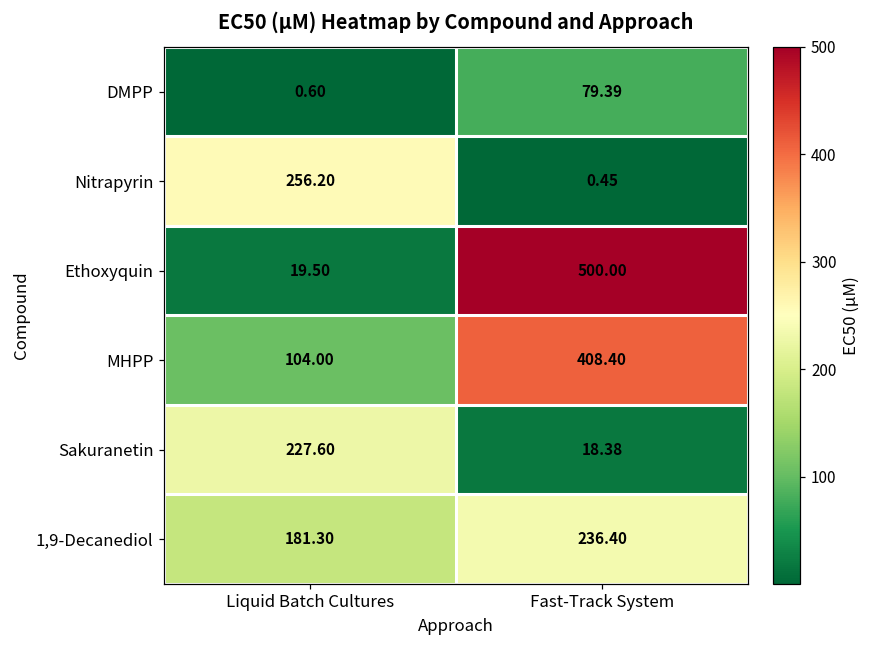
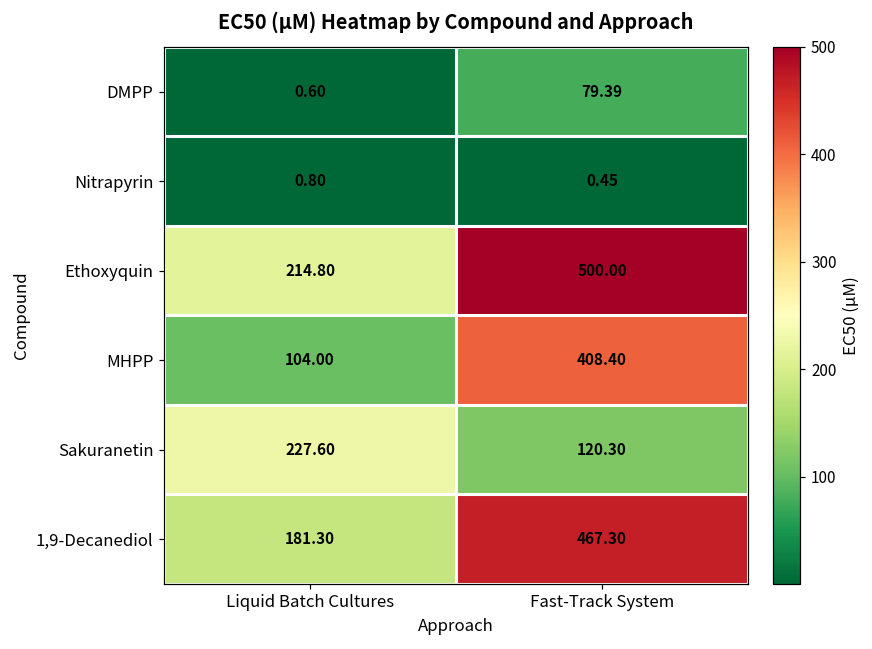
Nitrapyrin, Liquid Batch Cultures: 256.20 -> 0.80
Ethoxyquin, Liquid Batch Cultures: 19.50 -> 214.80
Sakuranetin, Fast-Track System: 18.38 -> 120.30
1,9-Decanediol, Fast-Track System: 236.40 -> 467.30
